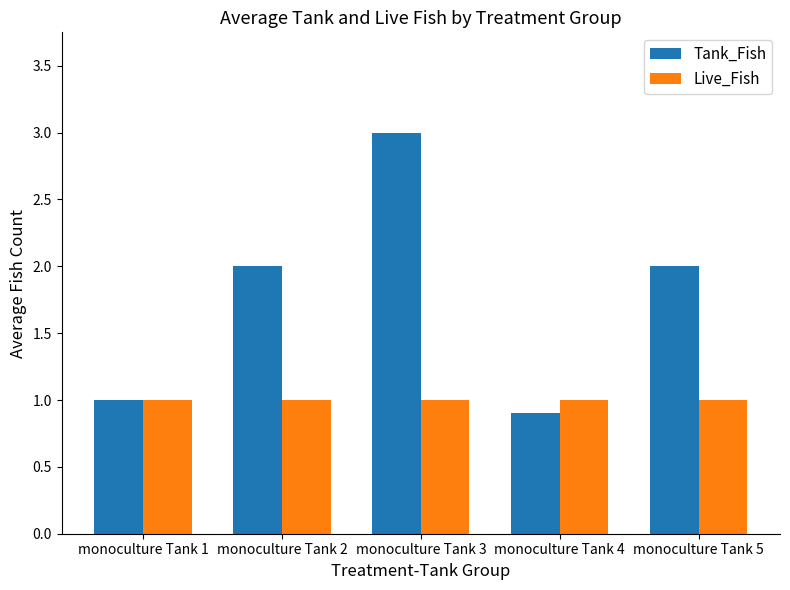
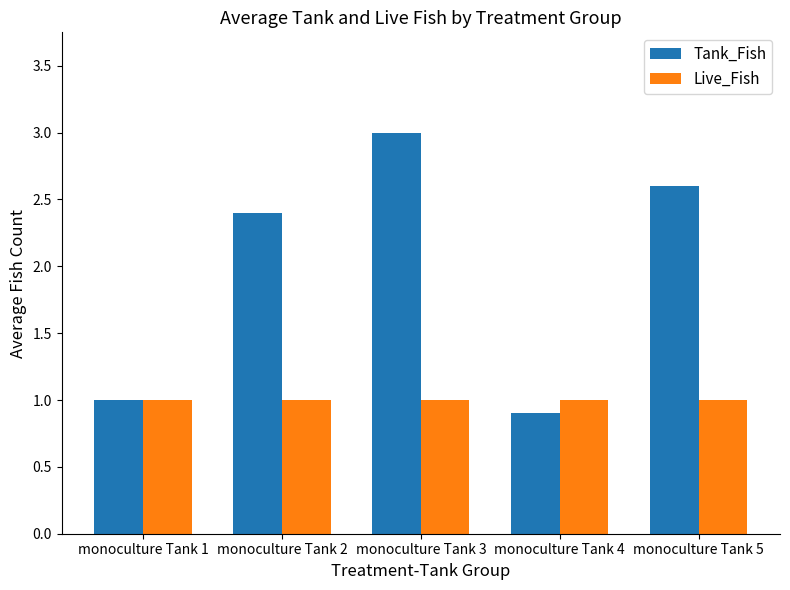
Tank_Fish, monoculture Tank 2: 2.0 -> 2.4
Tank_Fish, monoculture Tank 5: 2.0 -> 2.6
